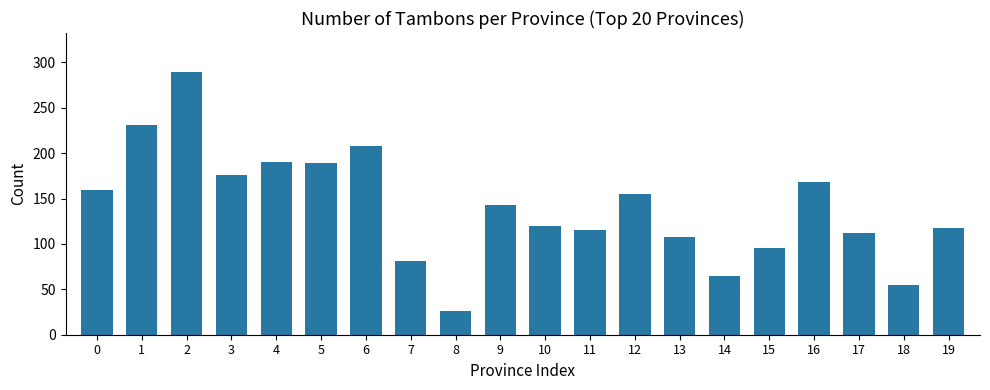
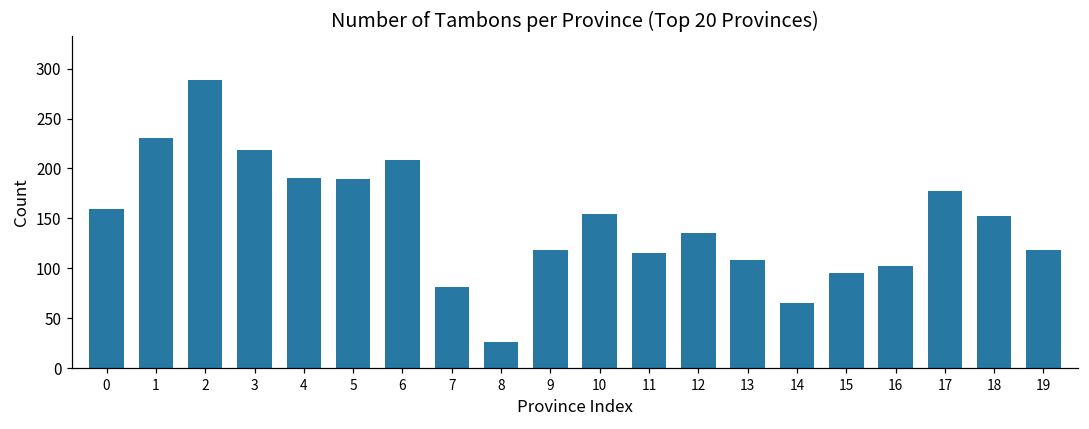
3: 180 -> 220
9: 140 -> 120
10: 120 -> 150
12: 160 -> 140
16: 170 -> 100
17: 110 -> 180
18: 60 -> 150
